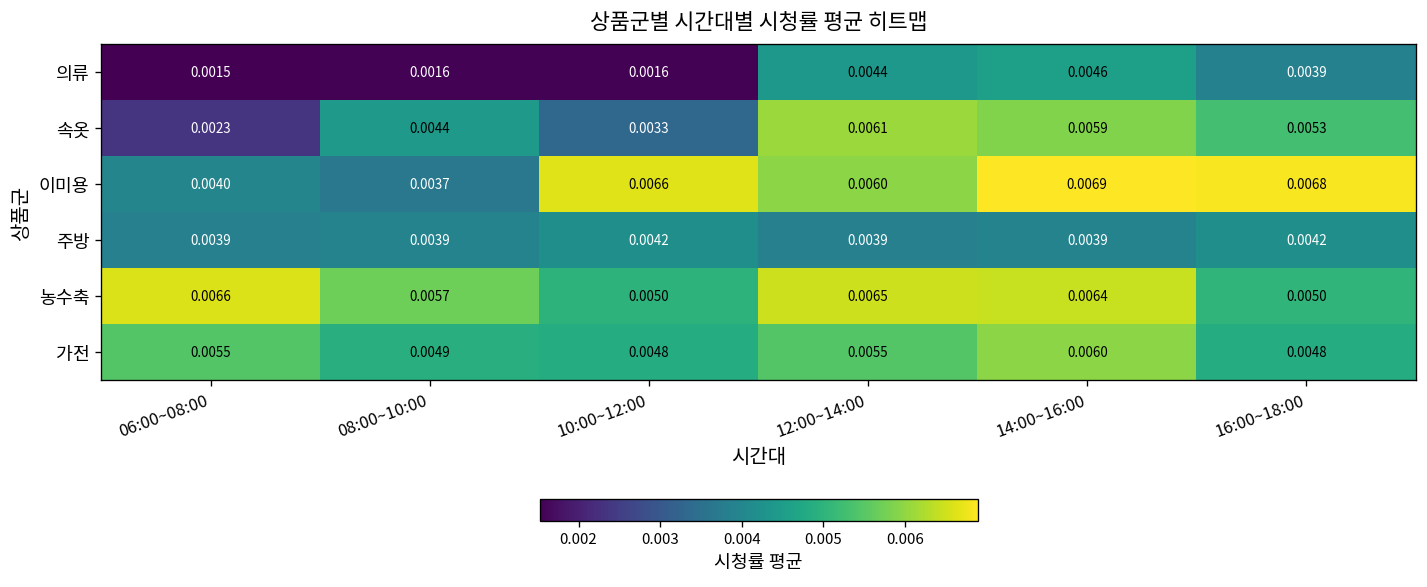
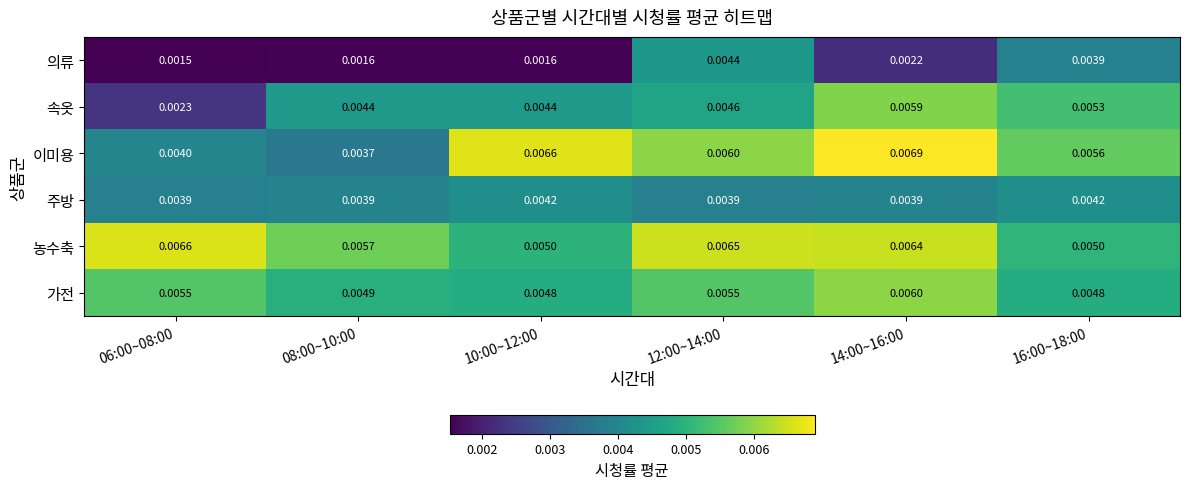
의류, 14:00~16:00: 0.0046 -> 0.0022
속옷, 10:00~12:00: 0.0033 -> 0.0044
속옷, 12:00~14:00: 0.0061 -> 0.0046
이미용, 16:00~18:00: 0.0068 -> 0.0056
